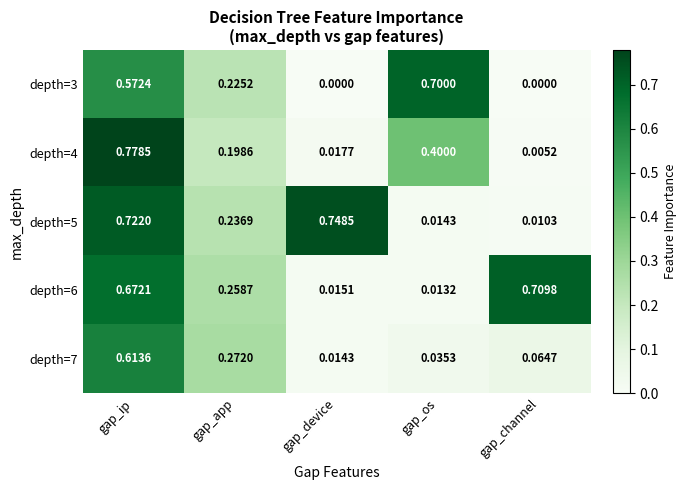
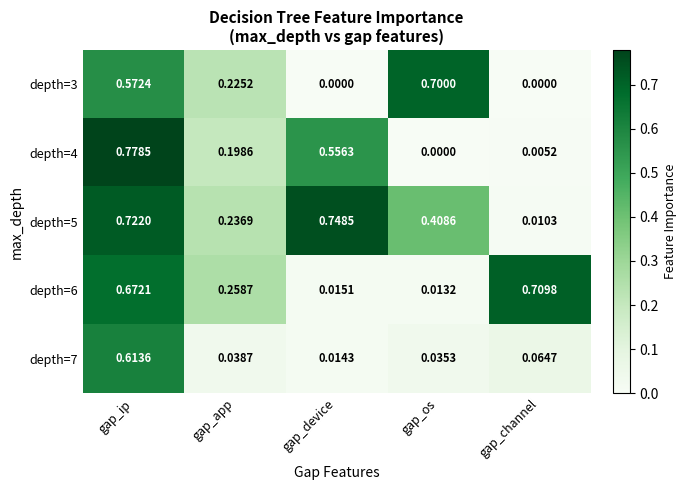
depth=4, gap_device: 0.0177 -> 0.5563
depth=4, gap_os: 0.4000 -> 0.0000
depth=5, gap_os: 0.0143 -> 0.4086
depth=7, gap_app: 0.2720 -> 0.0387
